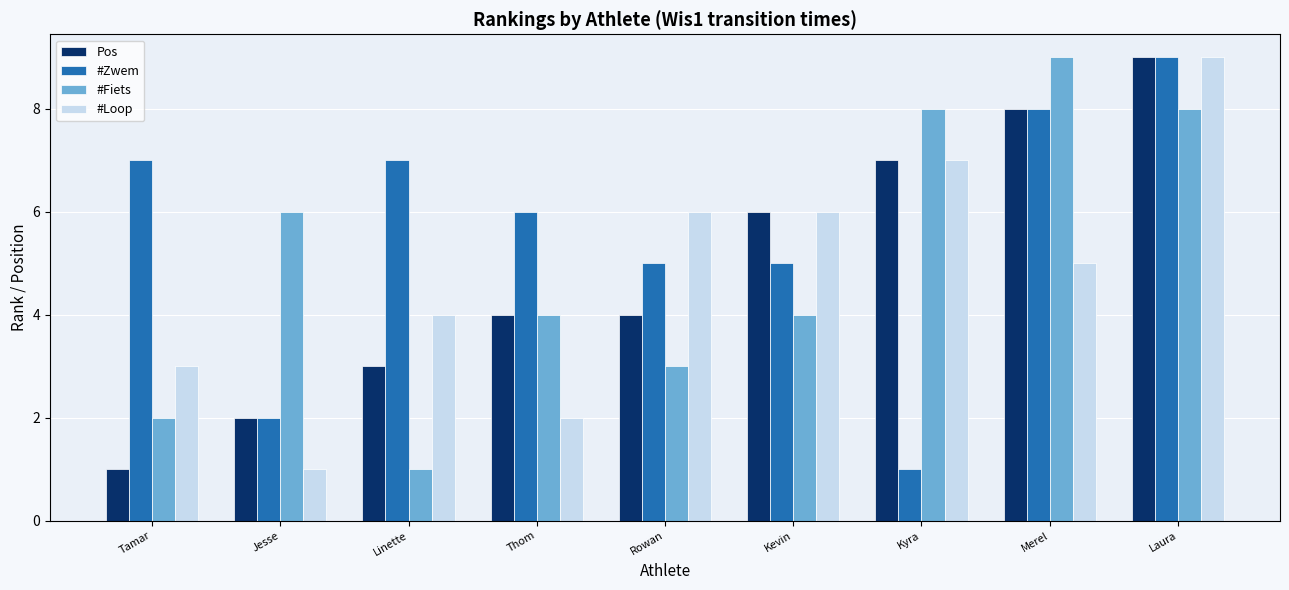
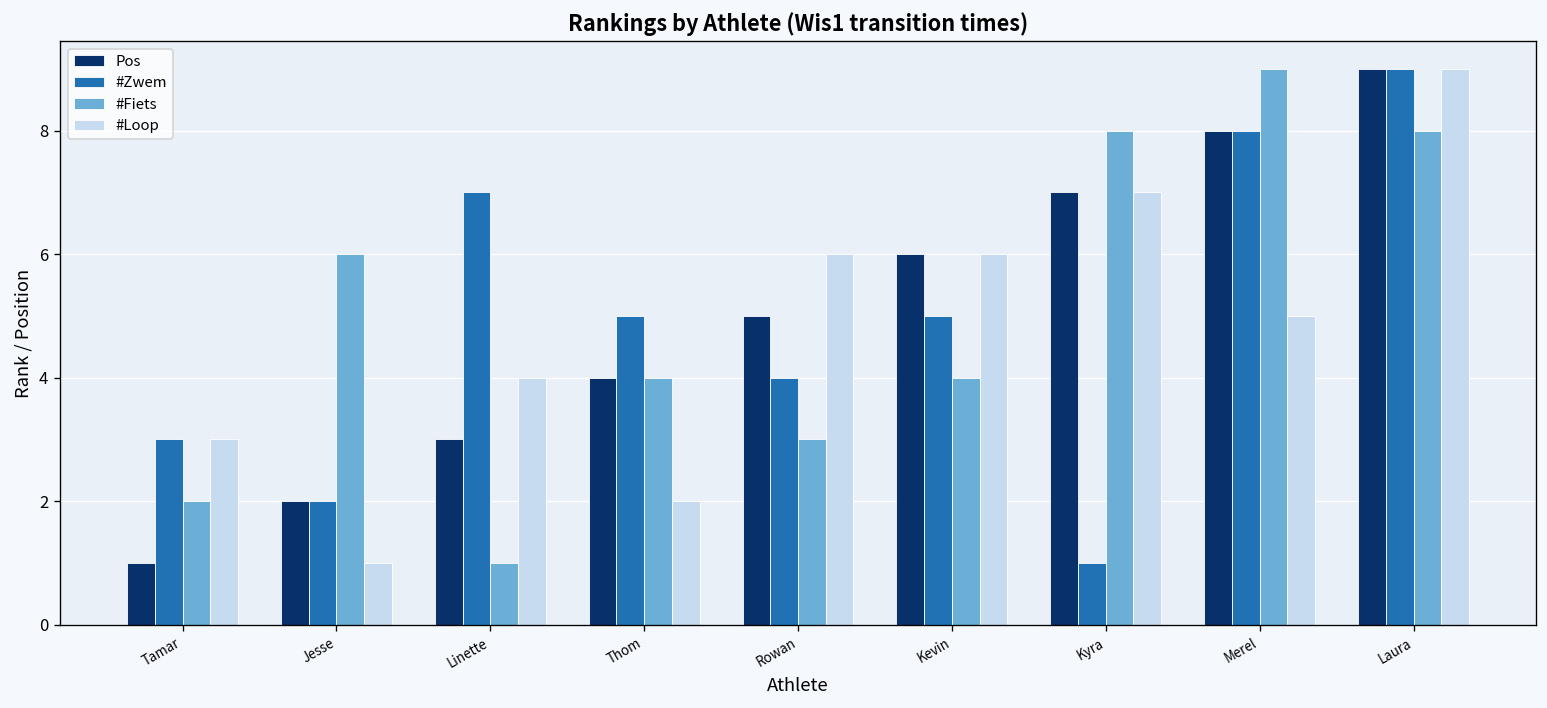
#Zwem, Tamar: 7 -> 3
#Zwem, Thom: 6 -> 5
Pos, Rowan: 4 -> 5
#Zwem, Rowan: 5 -> 4
